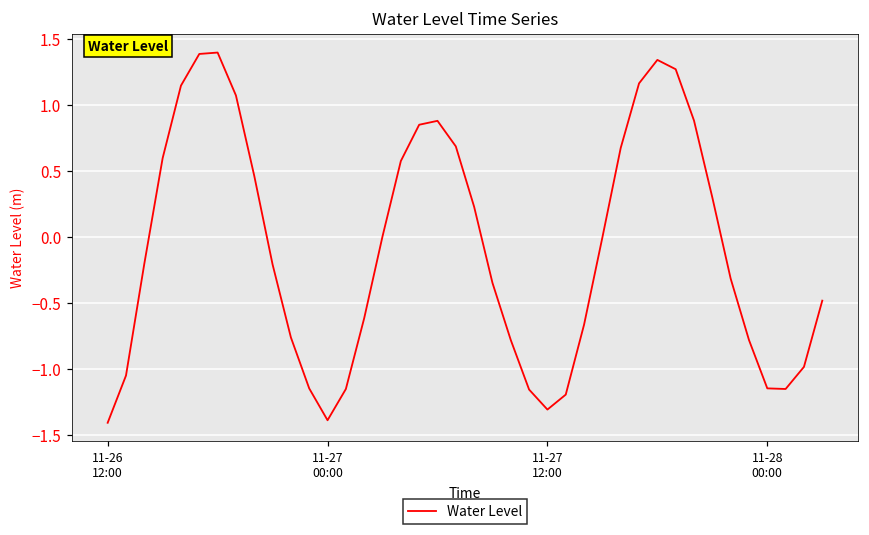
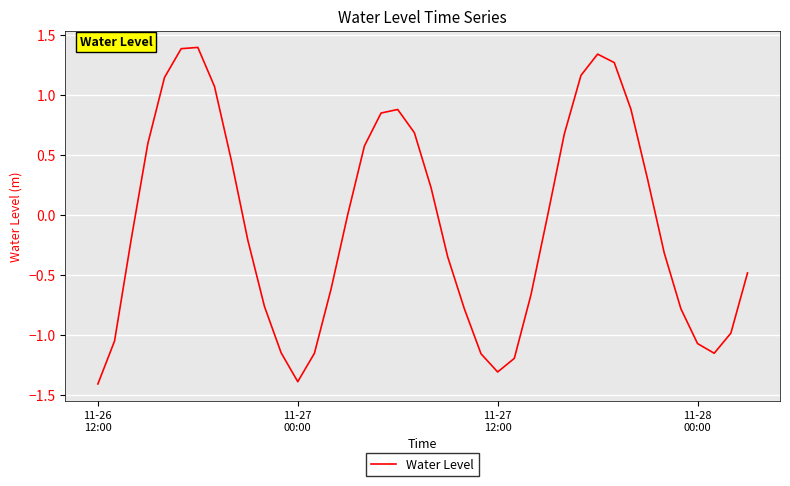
11-28 00:00: -1.15 -> -1.07
